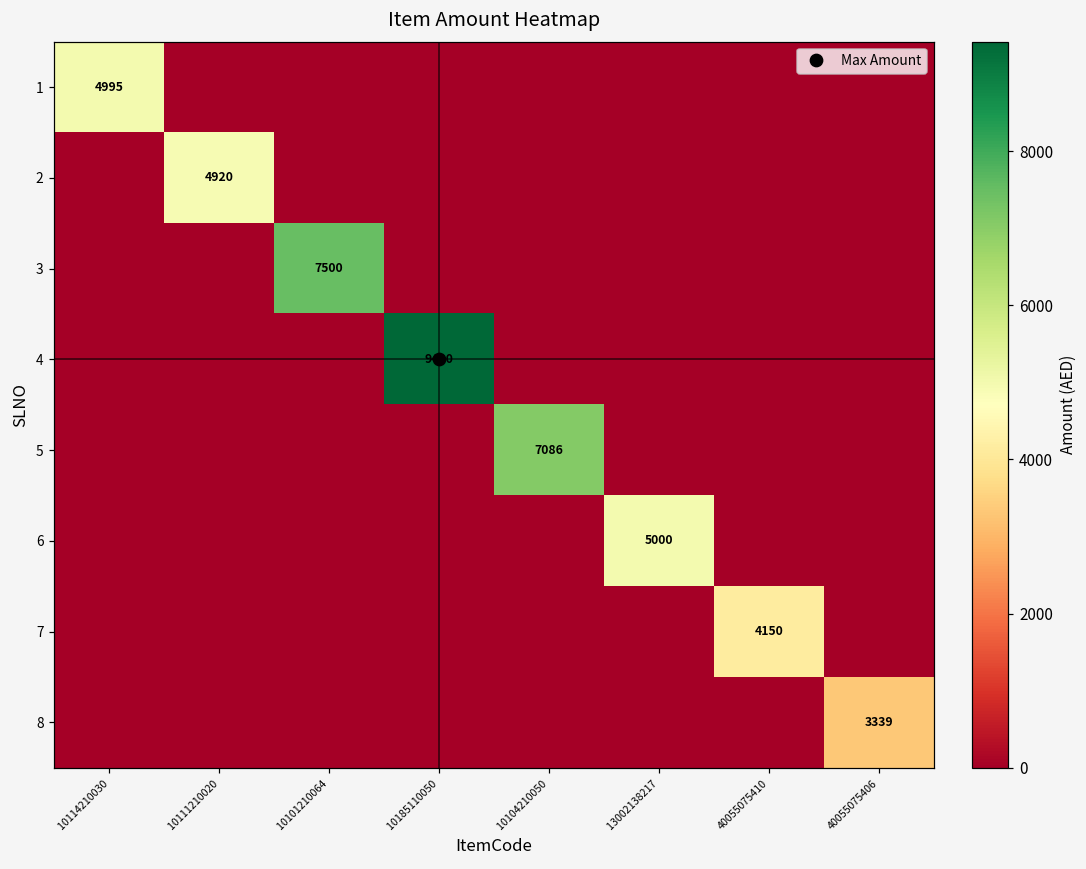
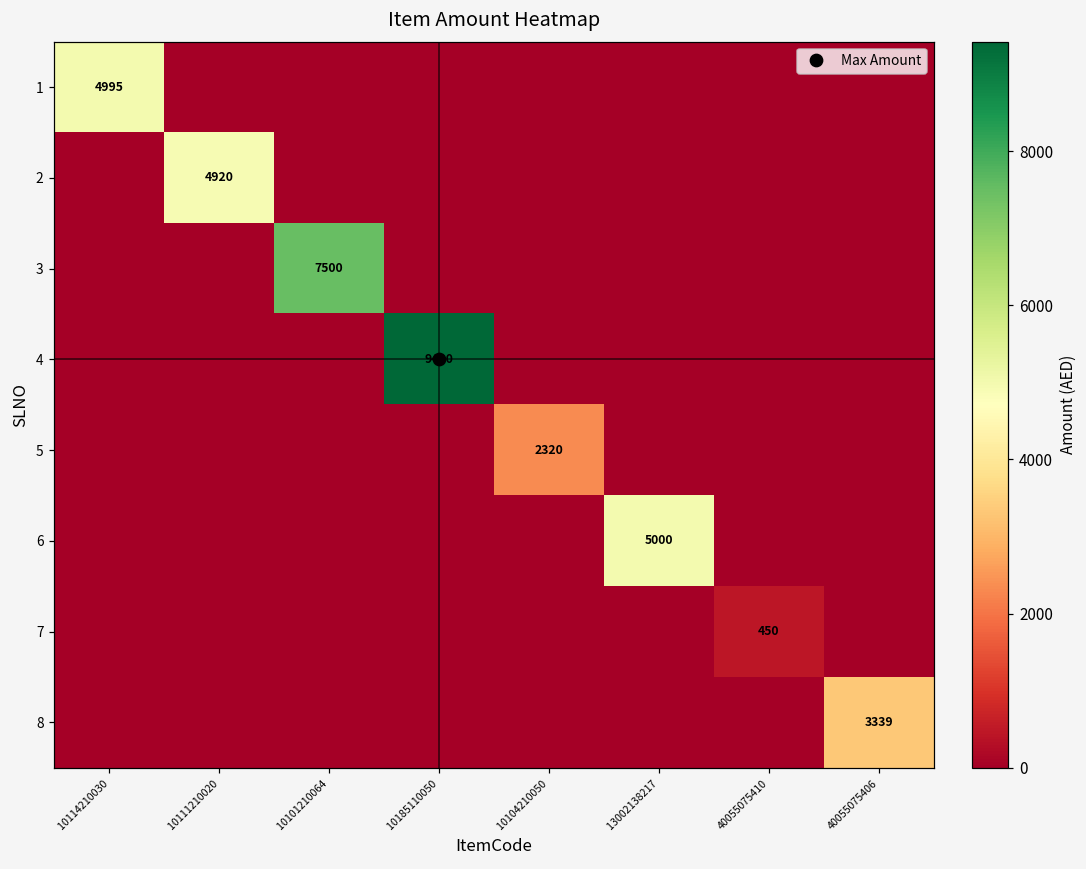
5, 10104210050: 7086 -> 2320
7, 40055075410: 4150 -> 450
